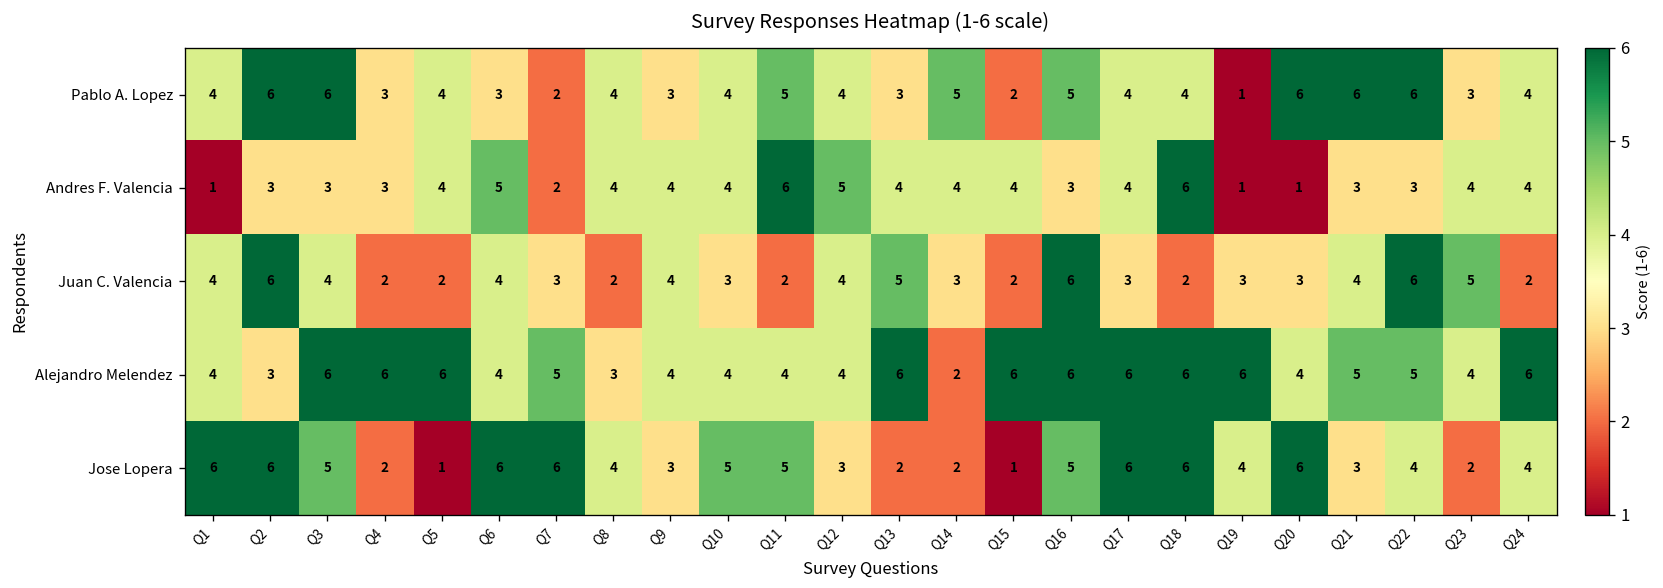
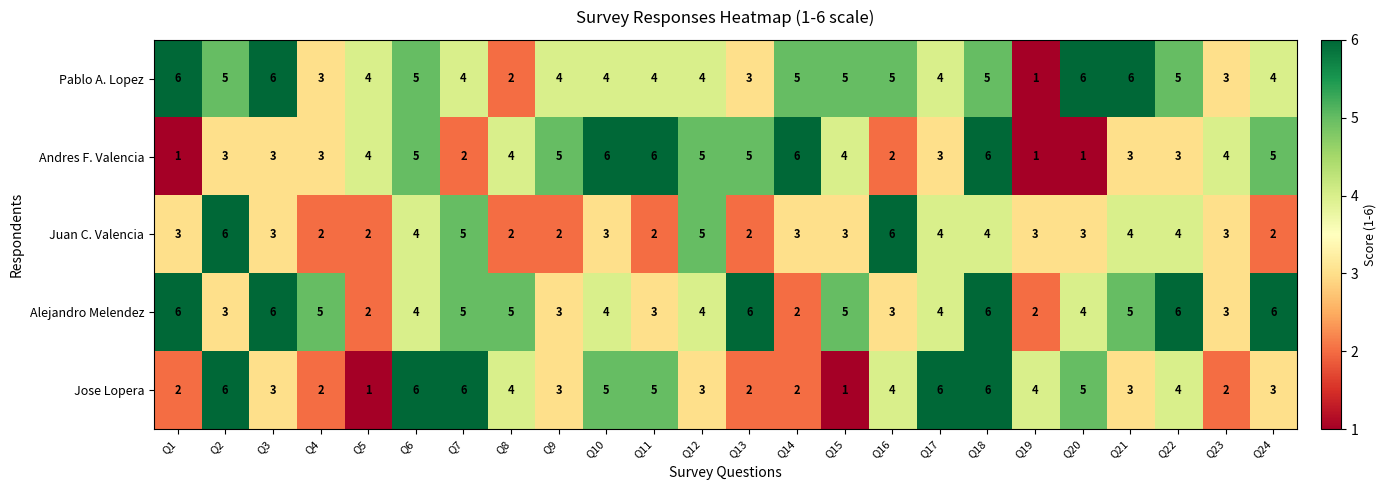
Pablo A. Lopez, Q1: 4 -> 6
Pablo A. Lopez, Q2: 6 -> 5
Pablo A. Lopez, Q6: 3 -> 5
Pablo A. Lopez, Q7: 2 -> 4
Pablo A. Lopez, Q8: 4 -> 2
Pablo A. Lopez, Q9: 3 -> 4
Pablo A. Lopez, Q11: 5 -> 4
Pablo A. Lopez, Q15: 2 -> 5
Pablo A. Lopez, Q18: 4 -> 5
Pablo A. Lopez, Q22: 6 -> 5
Andres F. Valencia, Q9: 4 -> 5
Andres F. Valencia, Q10: 4 -> 6
Andres F. Valencia, Q13: 4 -> 5
Andres F. Valencia, Q14: 4 -> 6
Andres F. Valencia, Q16: 3 -> 2
Andres F. Valencia, Q17: 4 -> 3
Andres F. Valencia, Q24: 4 -> 5
Juan C. Valencia, Q1: 4 -> 3
Juan C. Valencia, Q3: 4 -> 3
Juan C. Valencia, Q7: 3 -> 5
Juan C. Valencia, Q9: 4 -> 2
Juan C. Valencia, Q12: 4 -> 5
Juan C. Valencia, Q13: 5 -> 2
Juan C. Valencia, Q15: 2 -> 3
Juan C. Valencia, Q17: 3 -> 4
Juan C. Valencia, Q18: 2 -> 4
Juan C. Valencia, Q22: 6 -> 4
Juan C. Valencia, Q23: 5 -> 3
Alejandro Melendez, Q1: 4 -> 6
Alejandro Melendez, Q4: 6 -> 5
Alejandro Melendez, Q5: 6 -> 2
Alejandro Melendez, Q8: 3 -> 5
Alejandro Melendez, Q9: 4 -> 3
Alejandro Melendez, Q11: 4 -> 3
Alejandro Melendez, Q15: 6 -> 5
Alejandro Melendez, Q16: 6 -> 3
Alejandro Melendez, Q17: 6 -> 4
Alejandro Melendez, Q19: 6 -> 2
Alejandro Melendez, Q22: 5 -> 6
Alejandro Melendez, Q23: 4 -> 3
Jose Lopera, Q1: 6 -> 2
Jose Lopera, Q3: 5 -> 3
Jose Lopera, Q16: 5 -> 4
Jose Lopera, Q20: 6 -> 5
Jose Lopera, Q24: 4 -> 3
